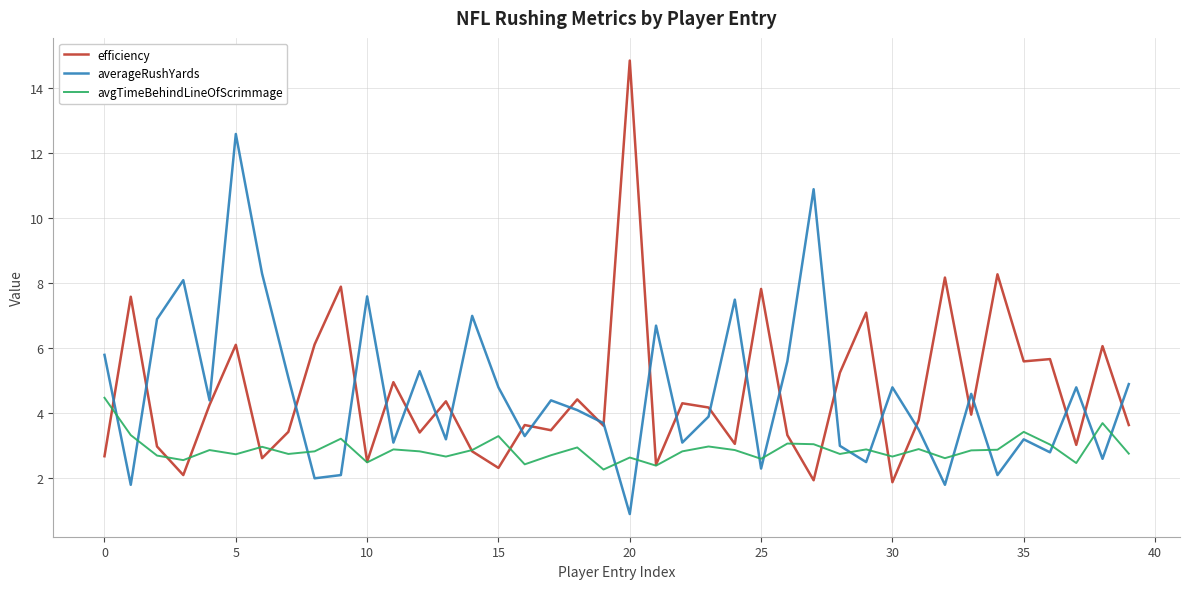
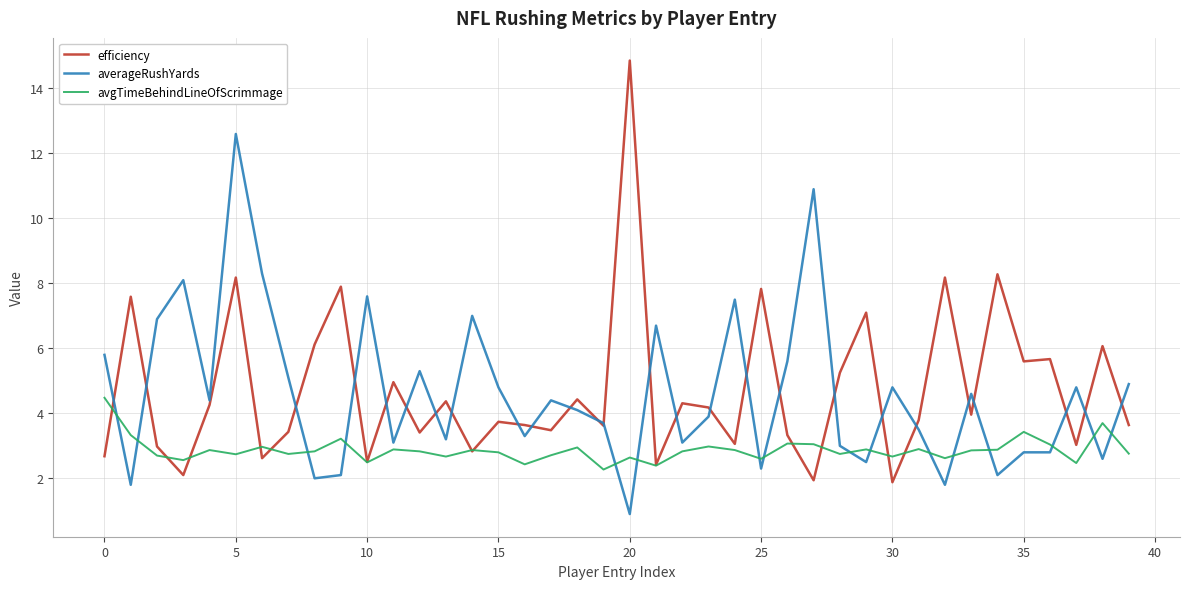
efficiency, 5: 6.1 -> 8.2
efficiency, 15: 2.3 -> 3.7
avgTimeBehindLineOfScrimmage, 15: 3.3 -> 2.8
averageRushYards, 35: 3.2 -> 2.8
